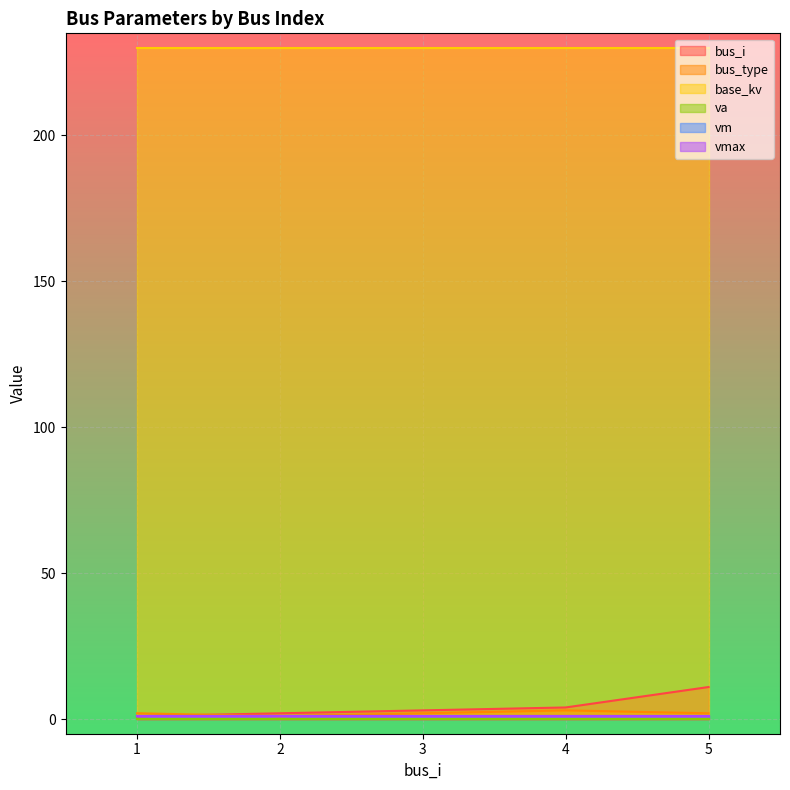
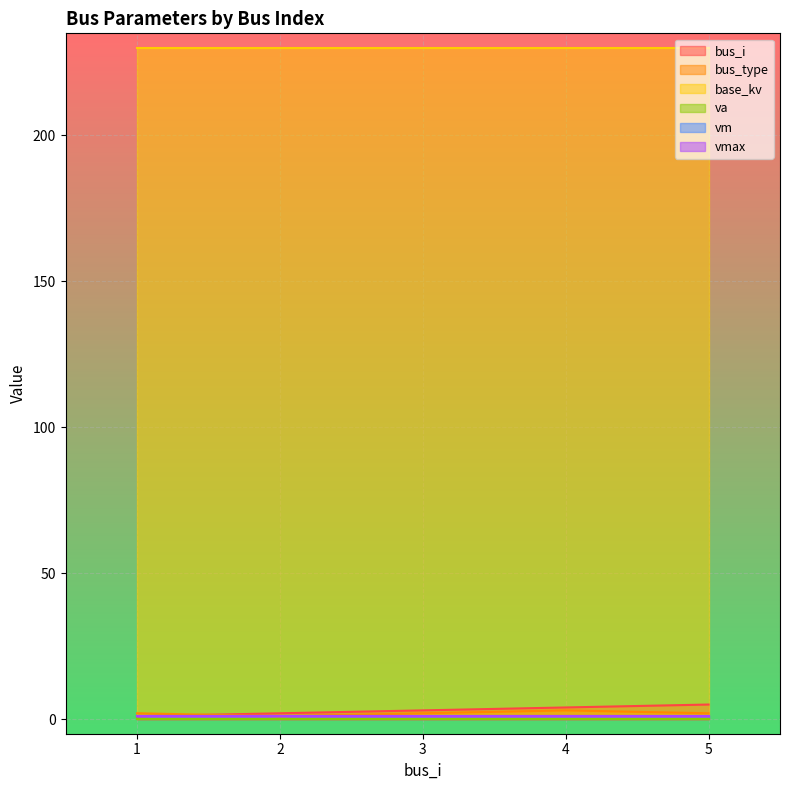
bus_i, 5: 11 -> 5
